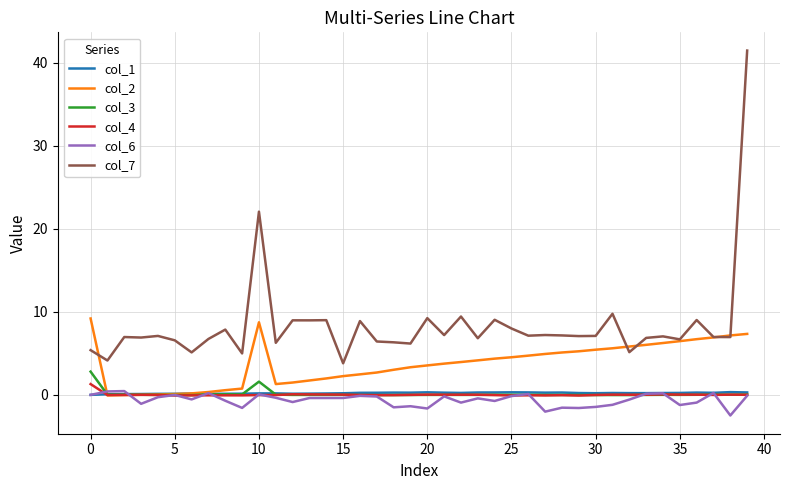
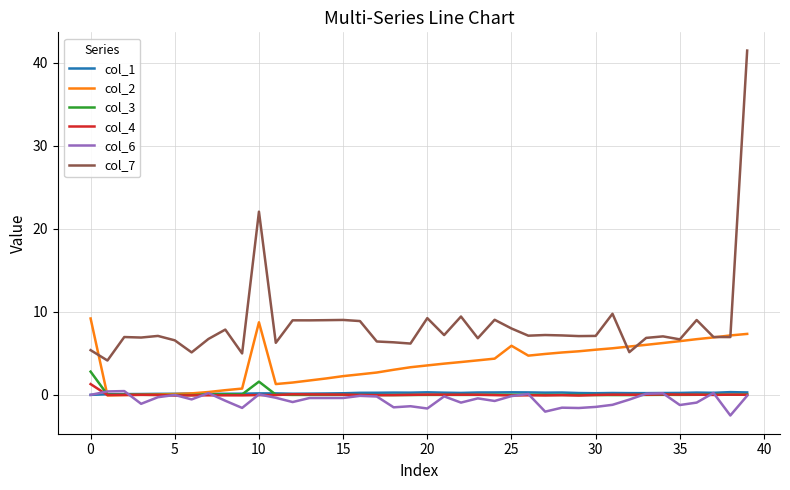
col_7, 15: 4 -> 9
col_2, 25: 5 -> 6
